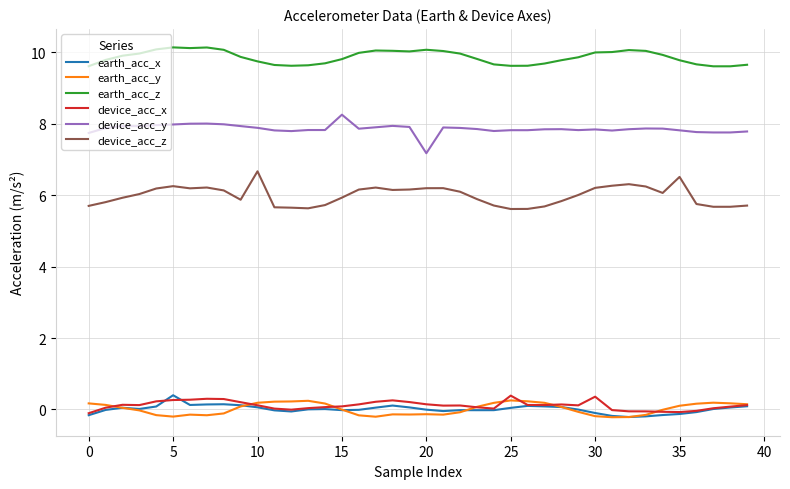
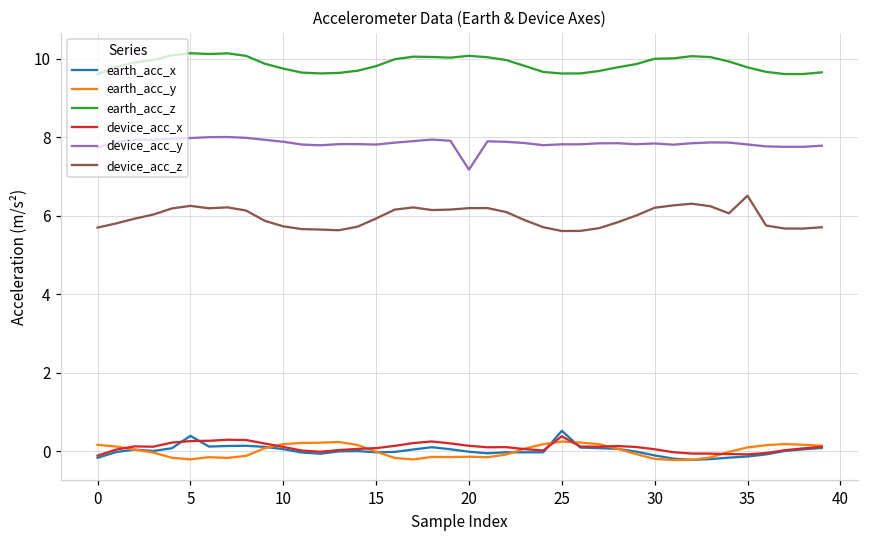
device_acc_z, 10: 6.7 -> 5.7
device_acc_y, 15: 8.3 -> 7.8
earth_acc_x, 25: 0.0 -> 0.5
device_acc_x, 30: 0.4 -> 0.1
